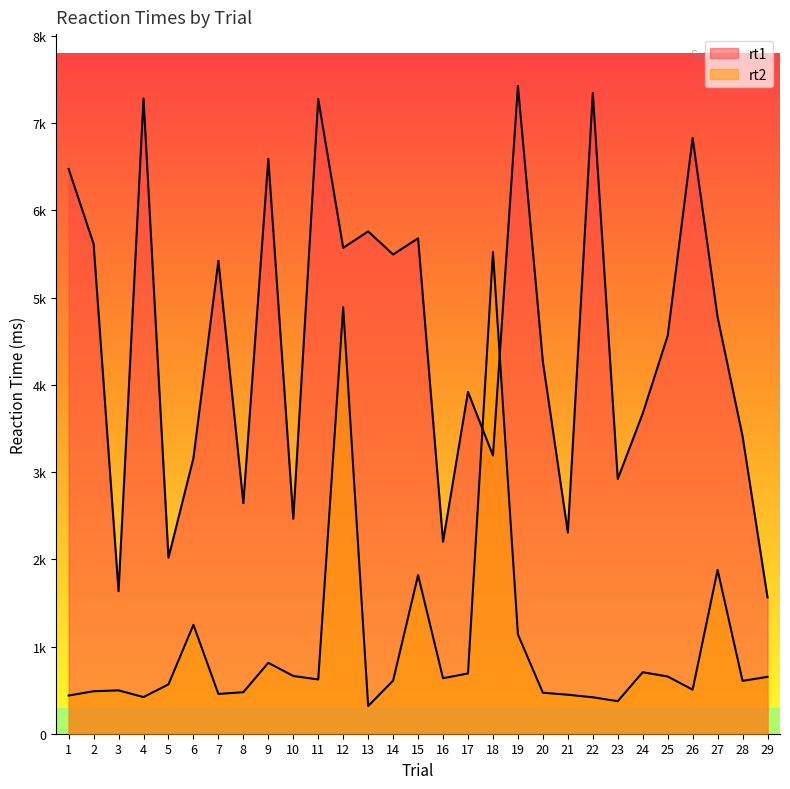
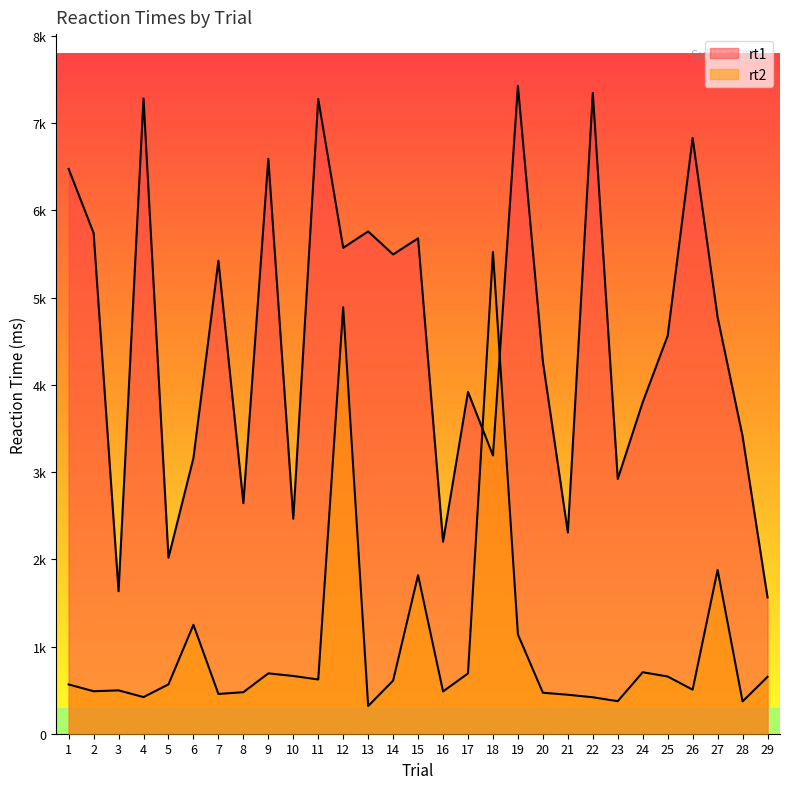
rt2, 1: 400 -> 600
rt1, 2: 5600 -> 5700
rt2, 9: 800 -> 700
rt2, 16: 600 -> 500
rt1, 24: 3700 -> 3800
rt2, 28: 600 -> 400
